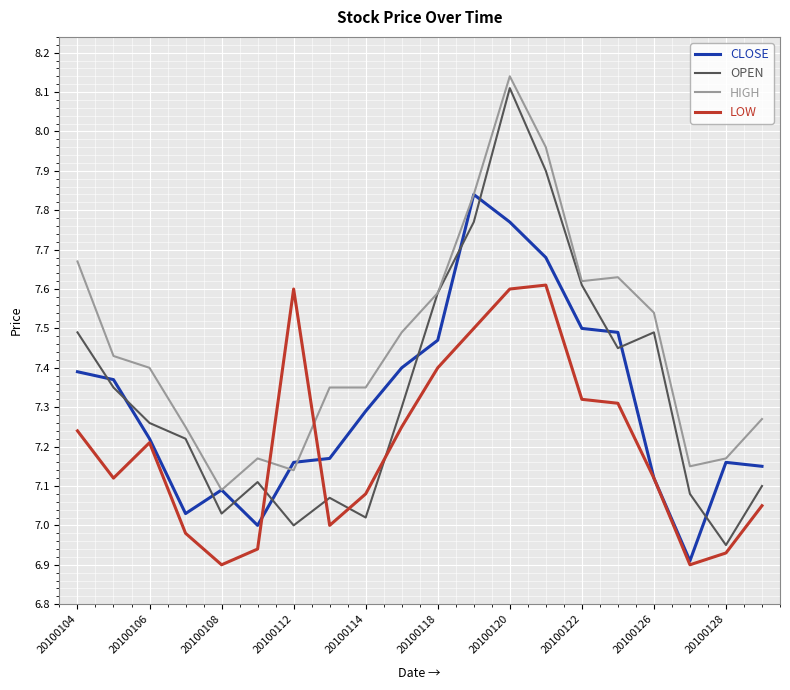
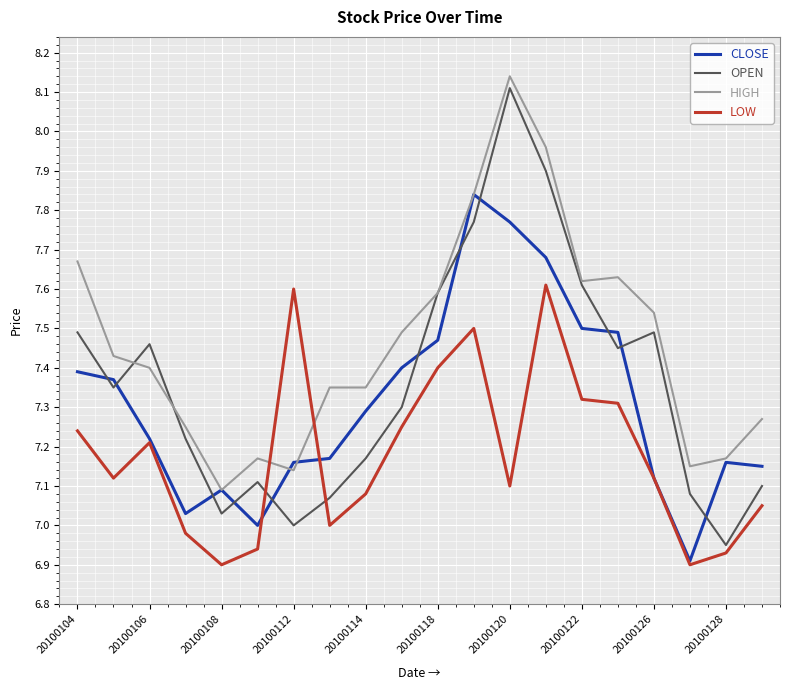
OPEN, 20100106: 7.26 -> 7.46
OPEN, 20100114: 7.02 -> 7.17
LOW, 20100120: 7.6 -> 7.1
